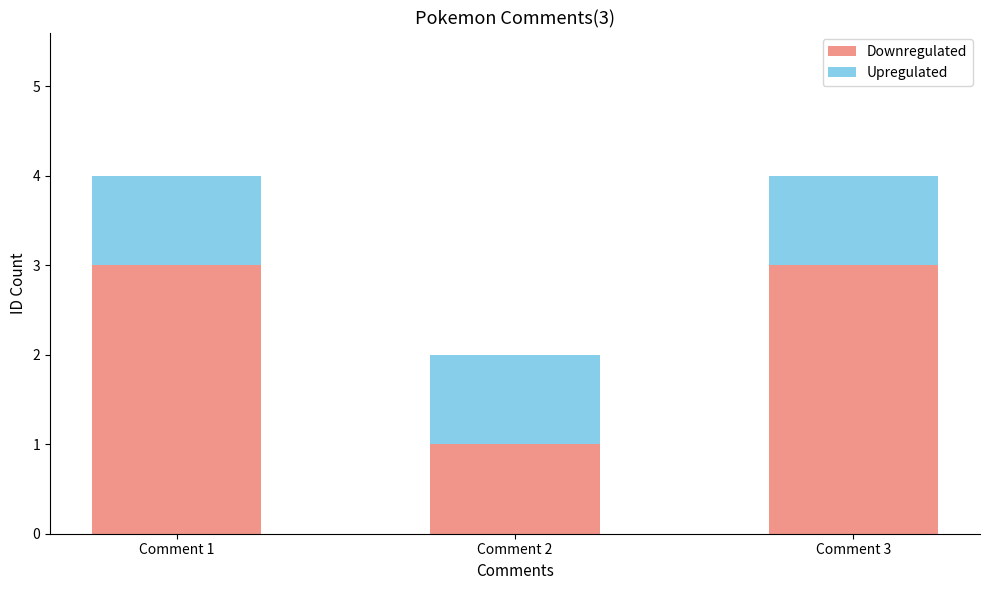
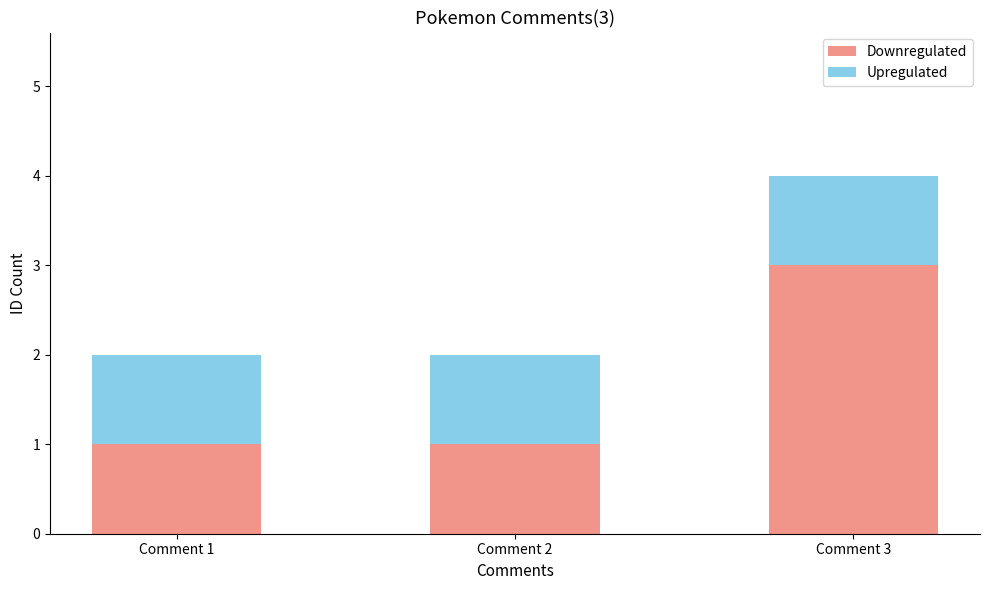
Downregulated, Comment 1: 3 -> 1
